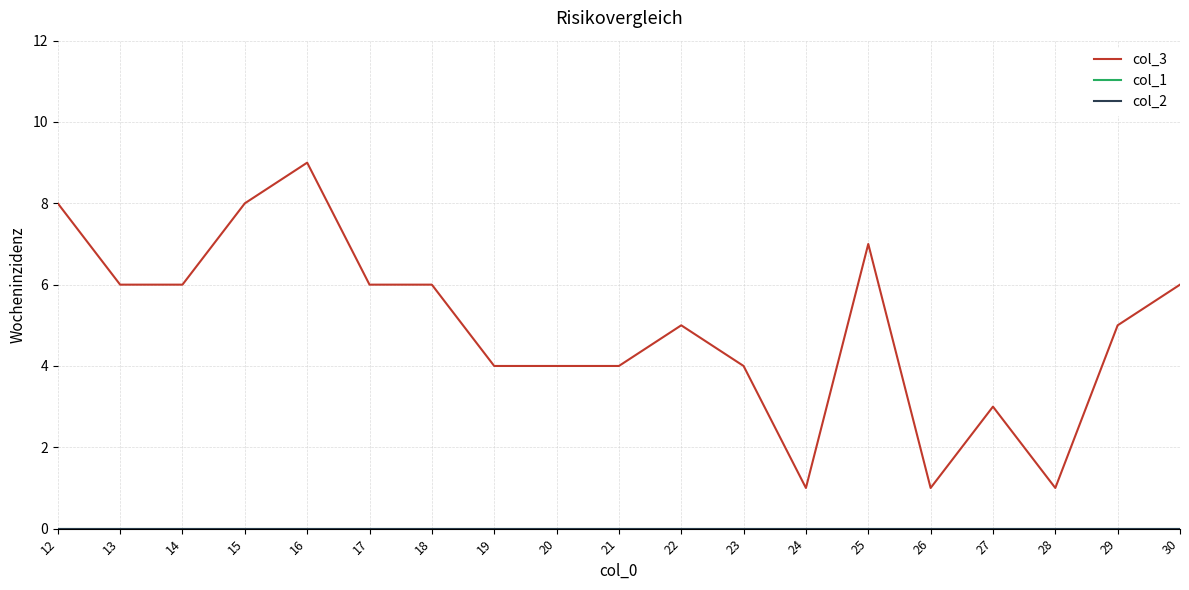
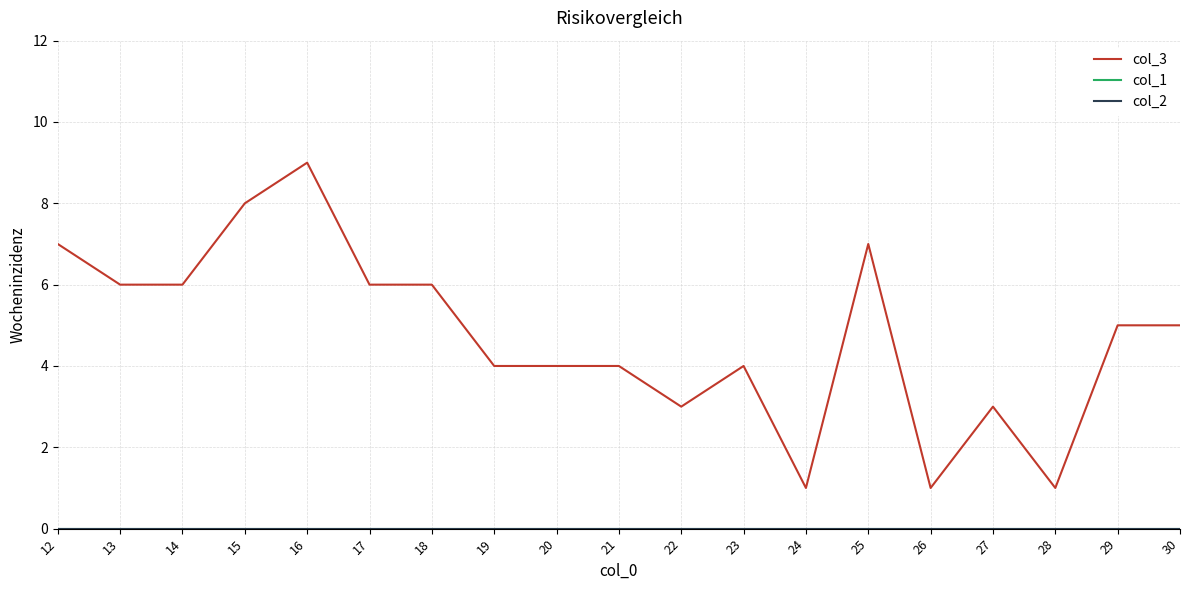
col_3, 12: 8 -> 7
col_3, 22: 5 -> 3
col_3, 30: 6 -> 5
